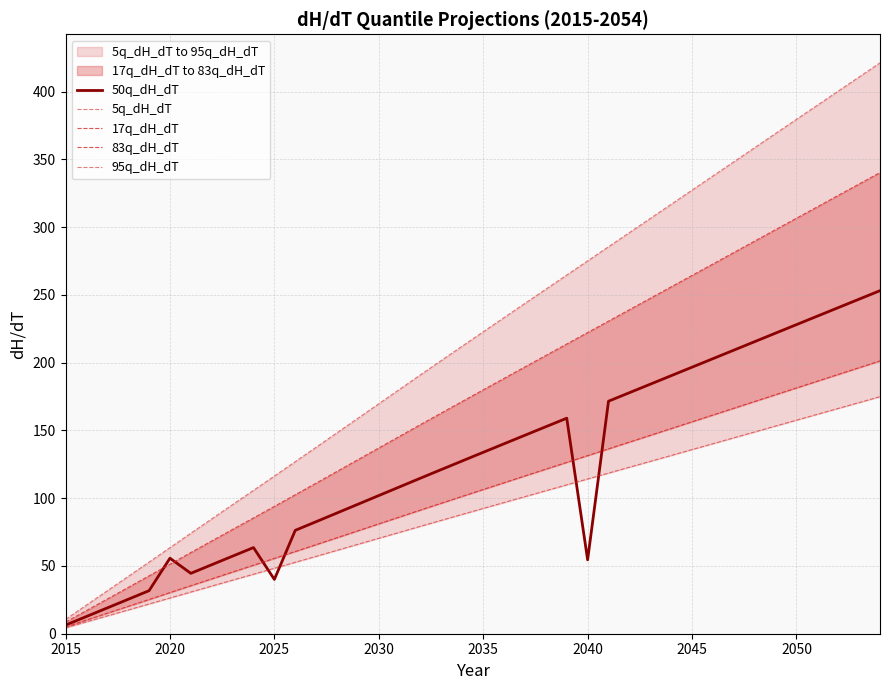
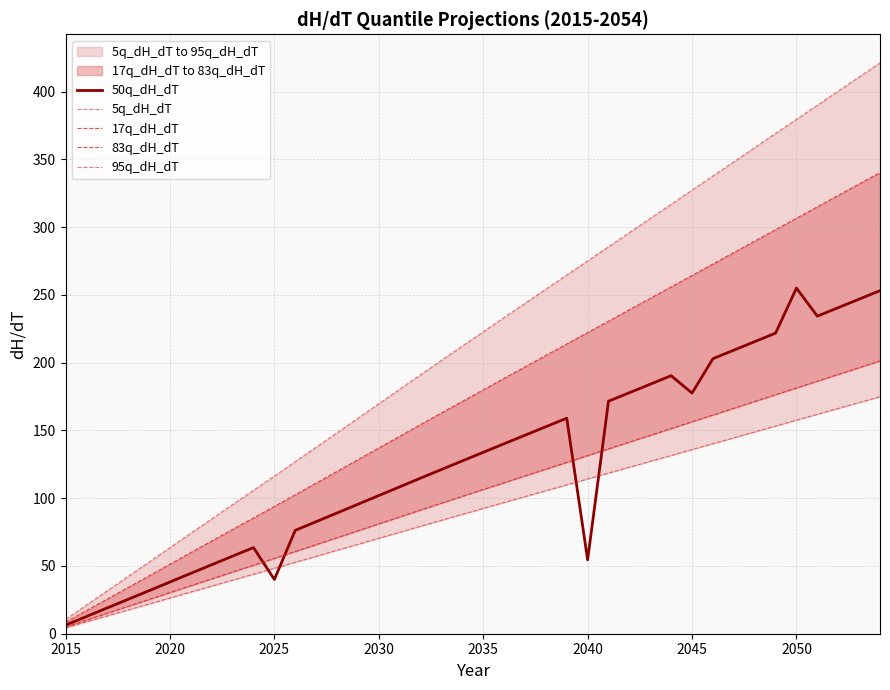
50q_dH_dT, 2020: 56 -> 38
50q_dH_dT, 2045: 197 -> 178
50q_dH_dT, 2050: 228 -> 255
